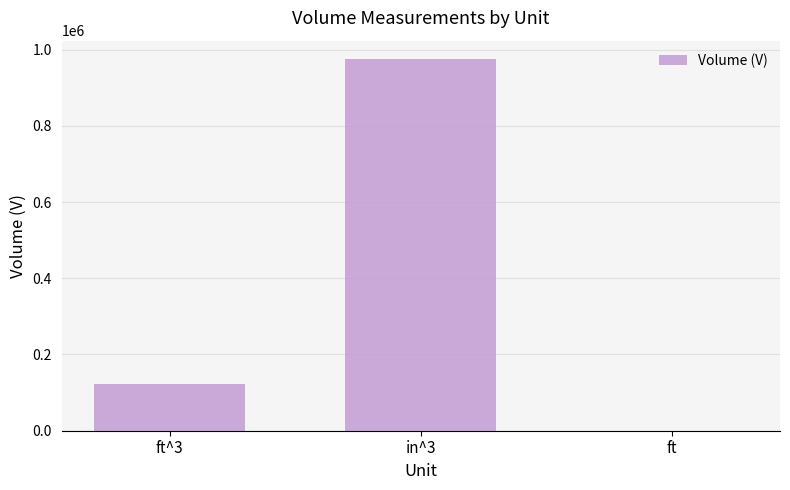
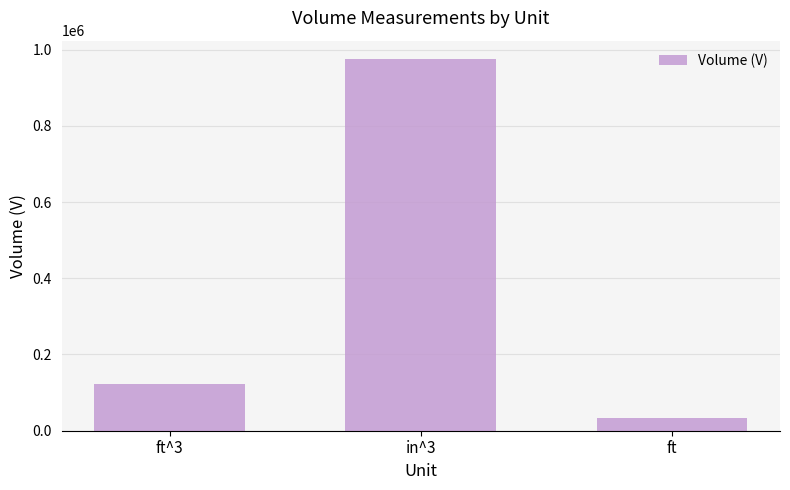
ft: 0 -> 30000
